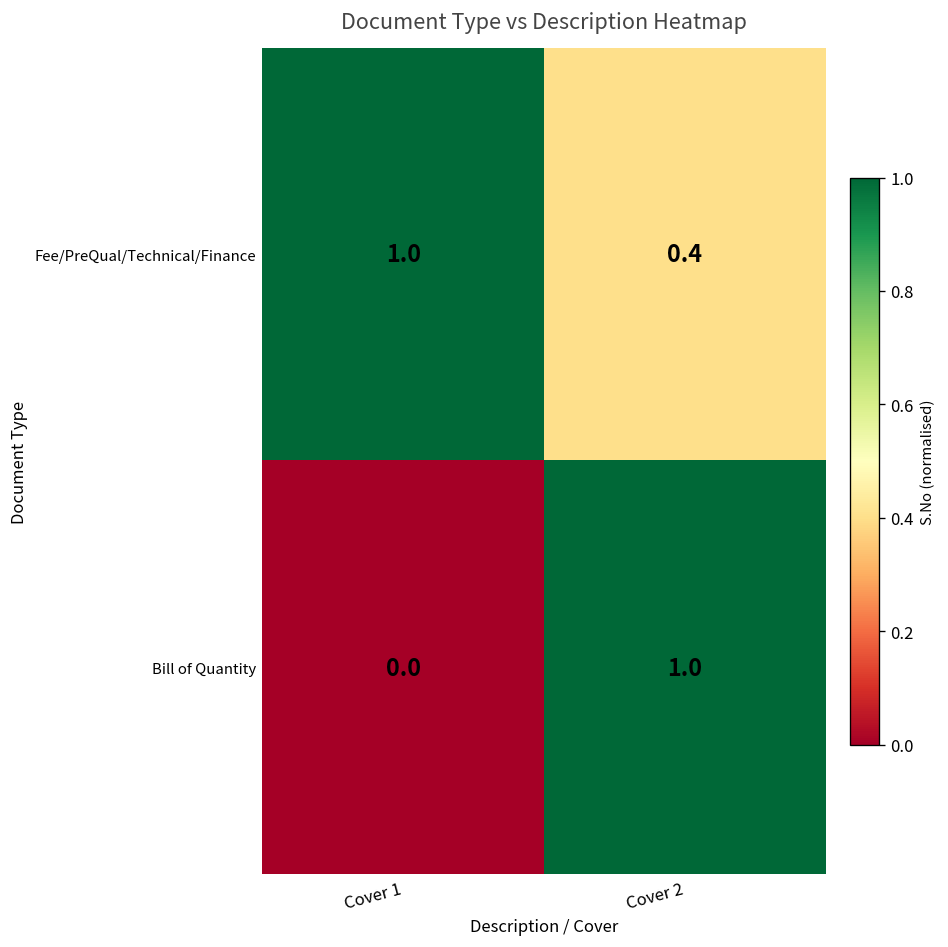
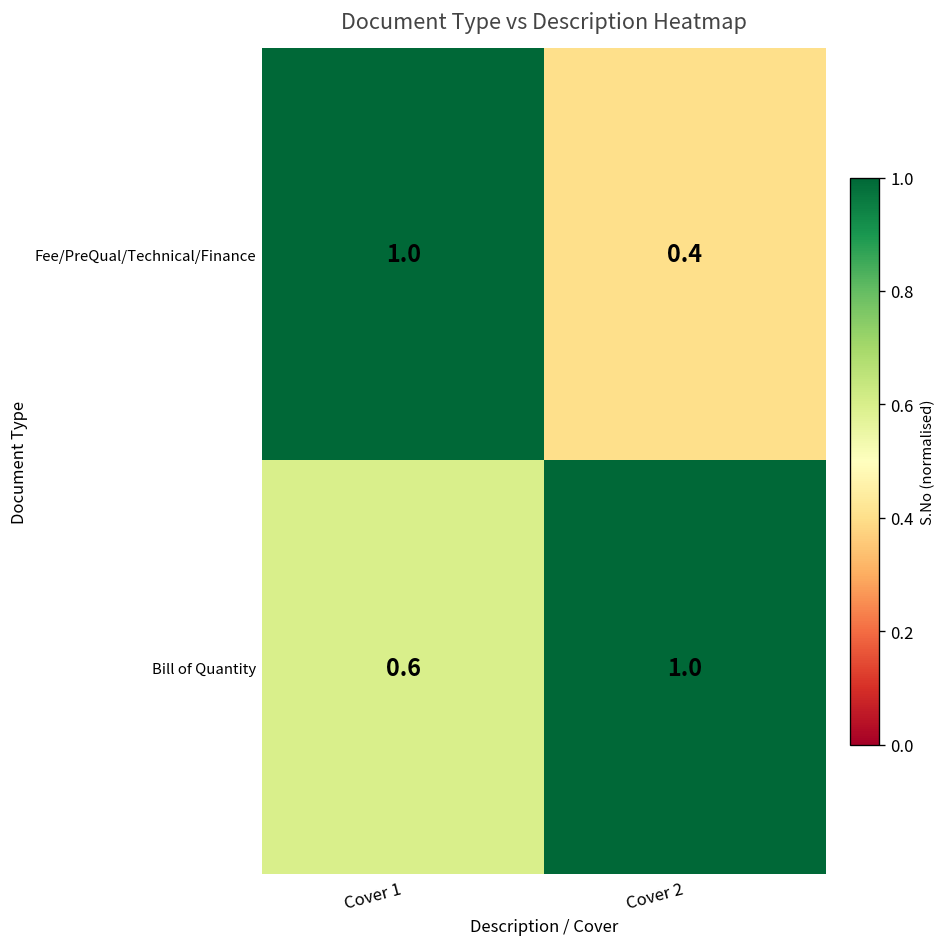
Bill of Quantity, Cover 1: 0.0 -> 0.6
